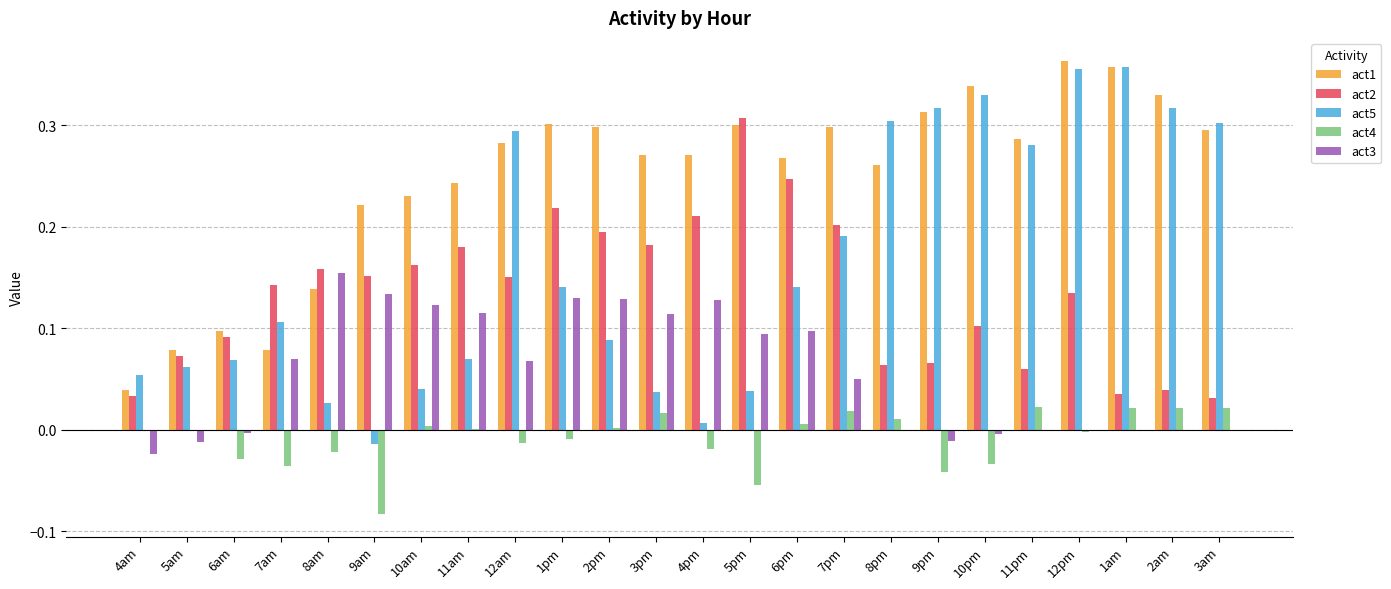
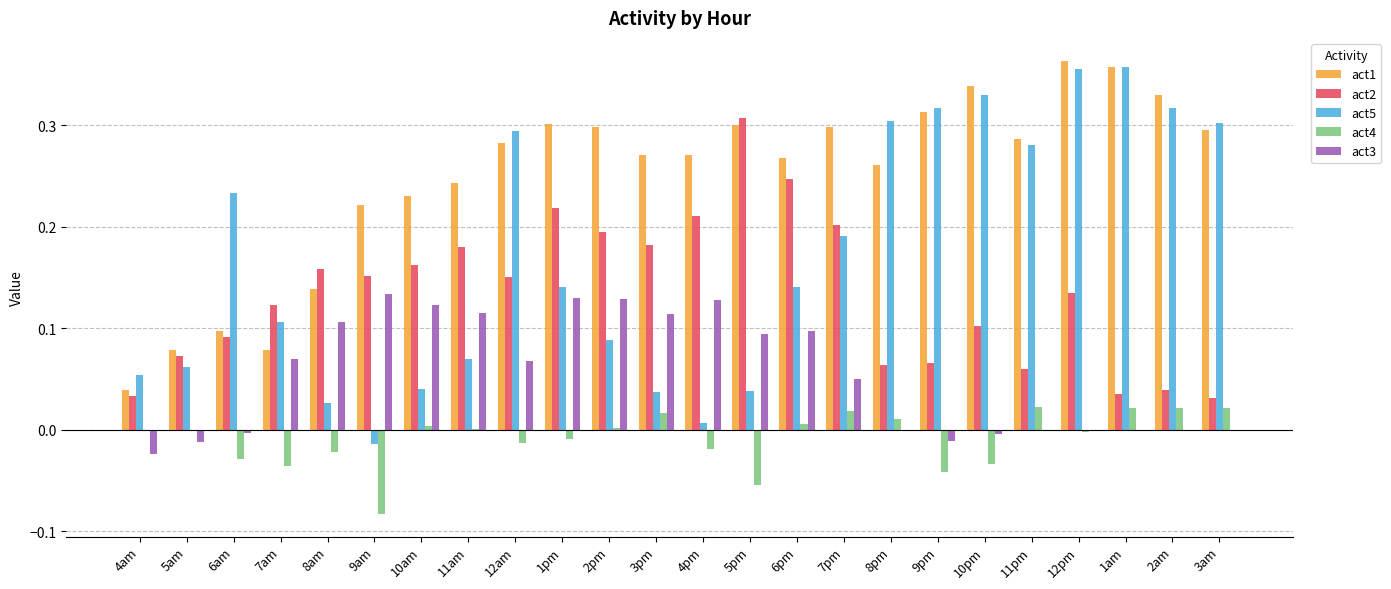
act5, 6am: 0.069 -> 0.233
act2, 7am: 0.143 -> 0.123
act3, 8am: 0.154 -> 0.106
